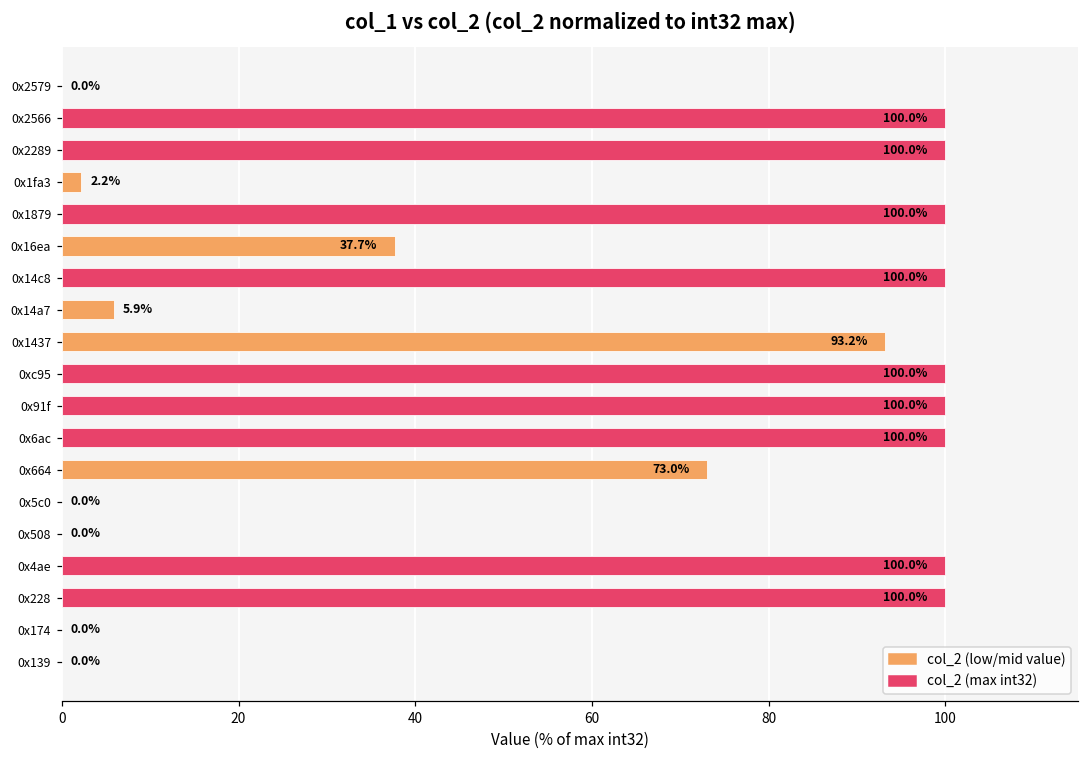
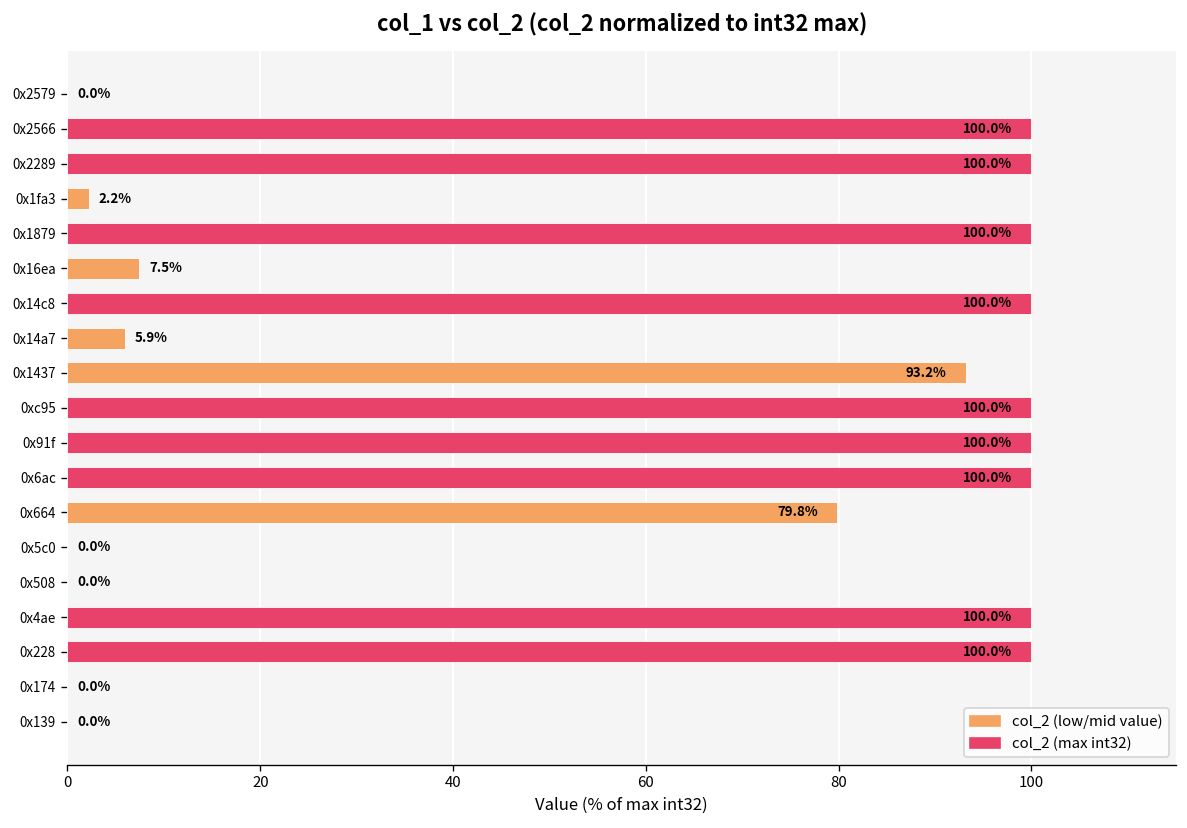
0x16ea: 37.7% -> 7.5%
0x664: 73.0% -> 79.8%
